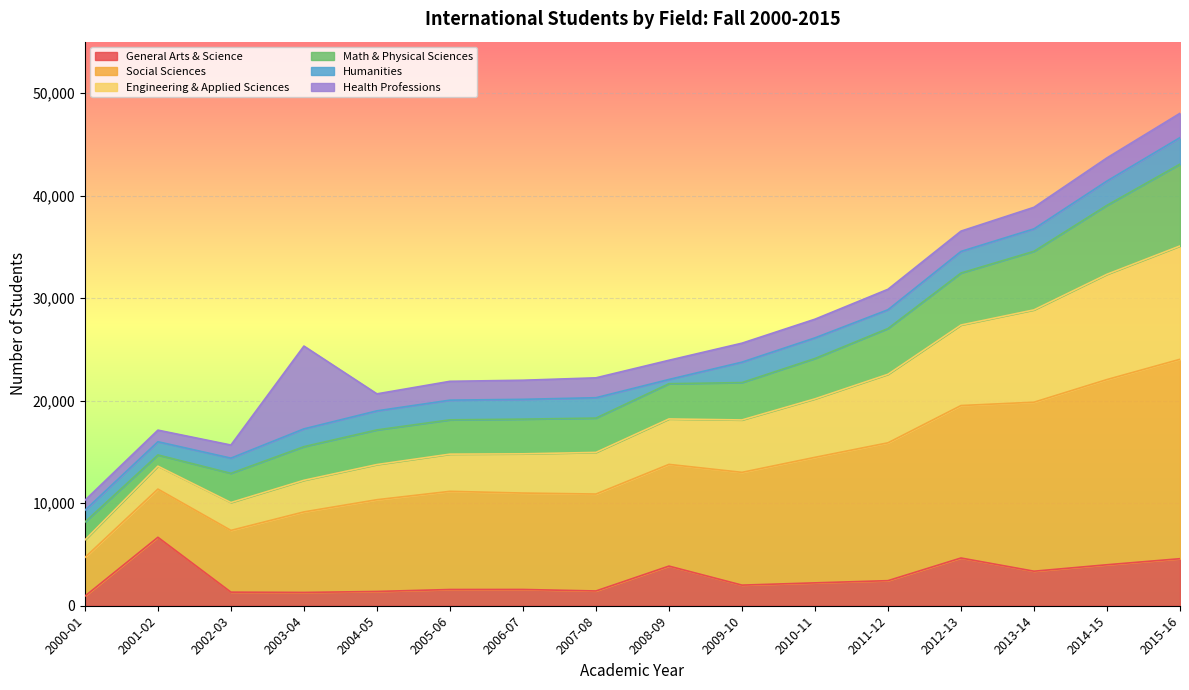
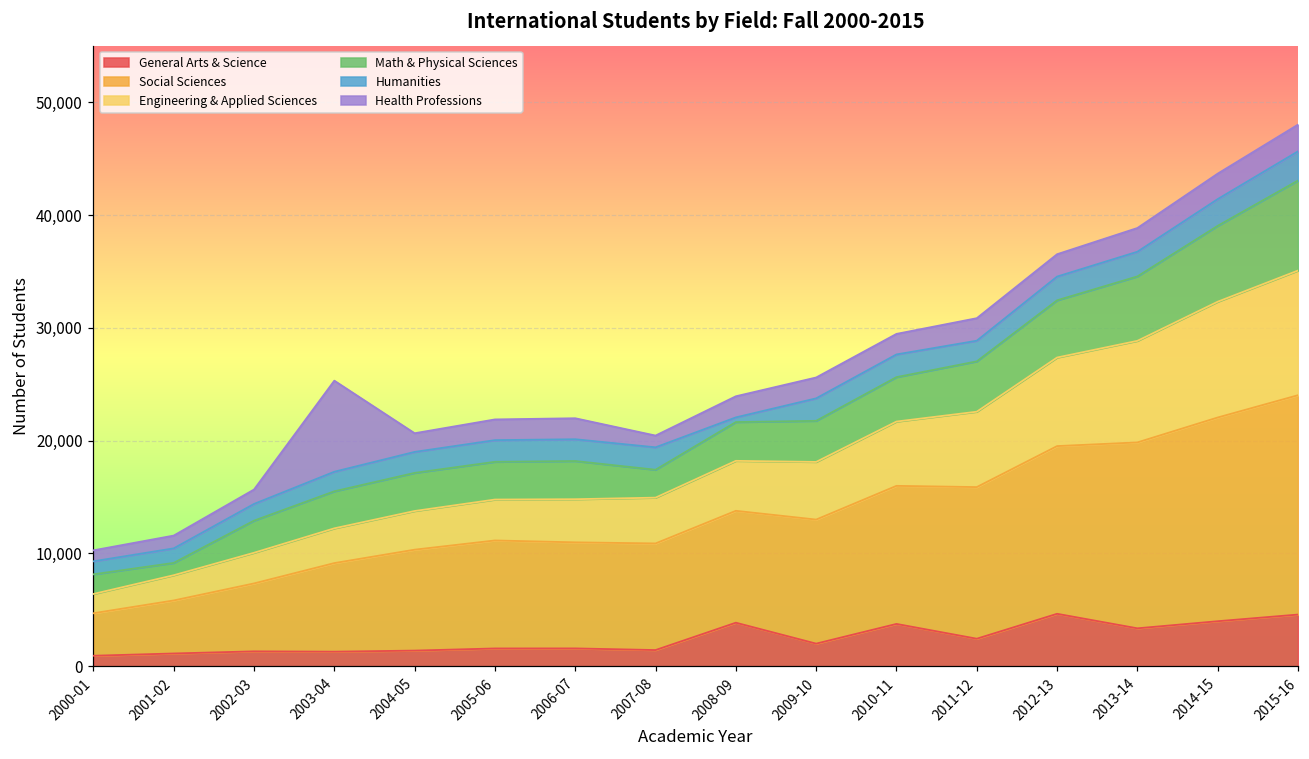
General Arts & Science, 2001-02: 6,700 -> 1,100
Math & Physical Sciences, 2007-08: 3,300 -> 2,500
Health Professions, 2007-08: 1,900 -> 1,000
General Arts & Science, 2010-11: 2,200 -> 3,800
